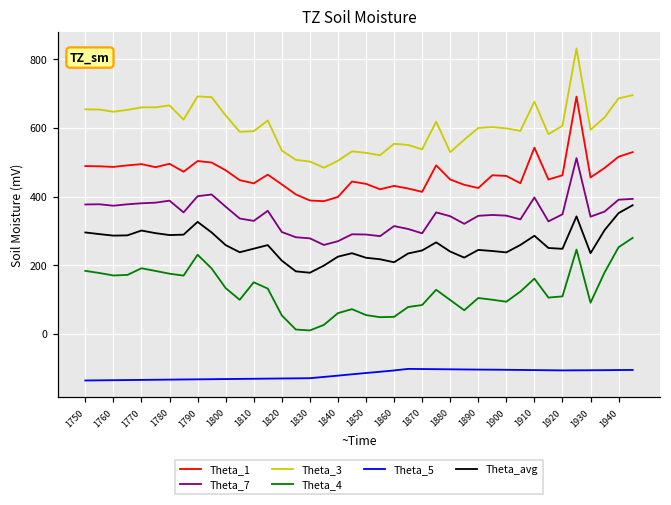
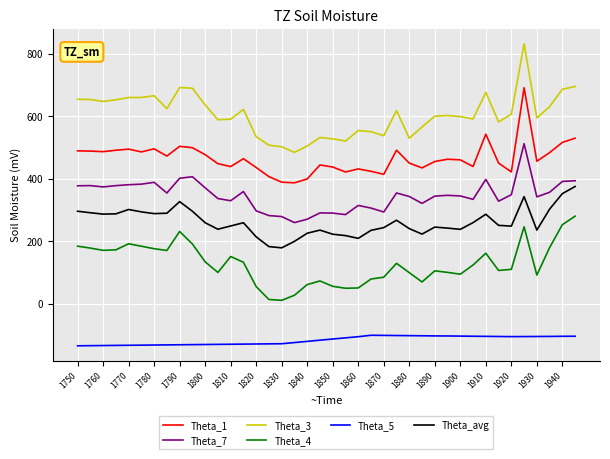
Theta_1, 1890: 420 -> 450
Theta_1, 1920: 460 -> 420
